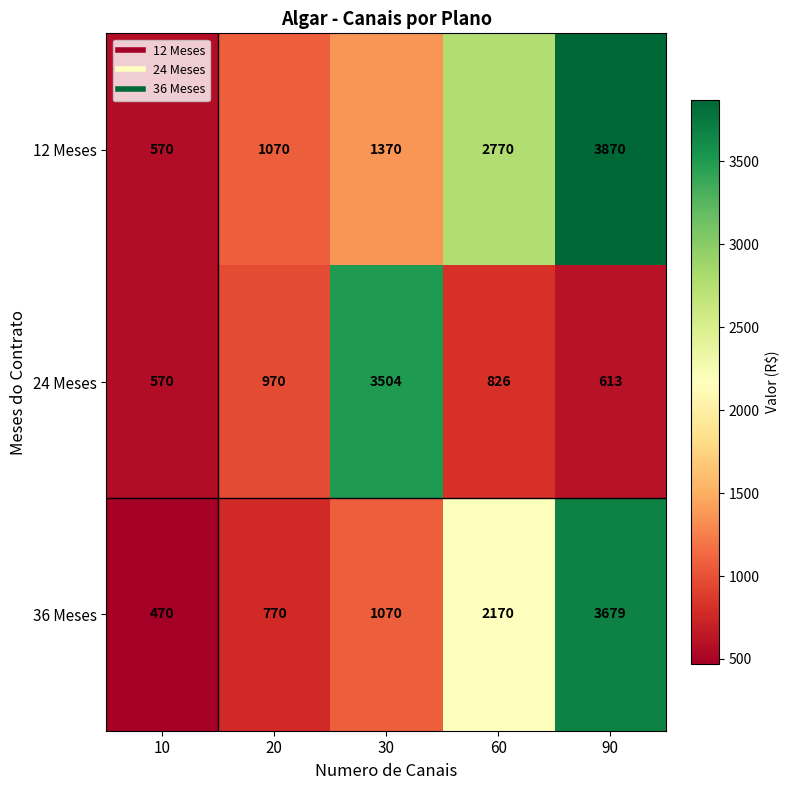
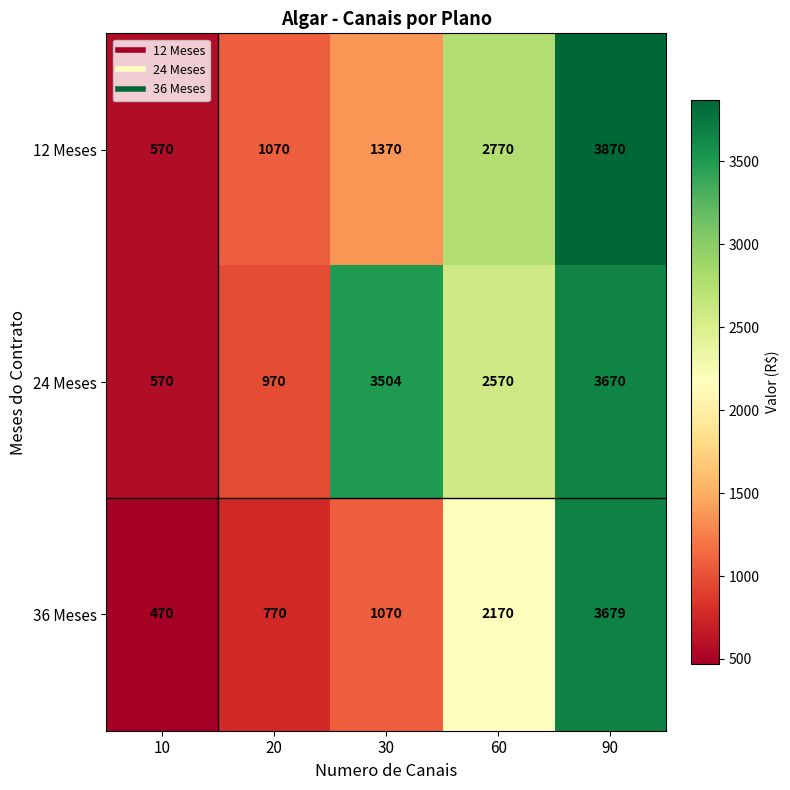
24 Meses, 60: 826 -> 2570
24 Meses, 90: 613 -> 3670
